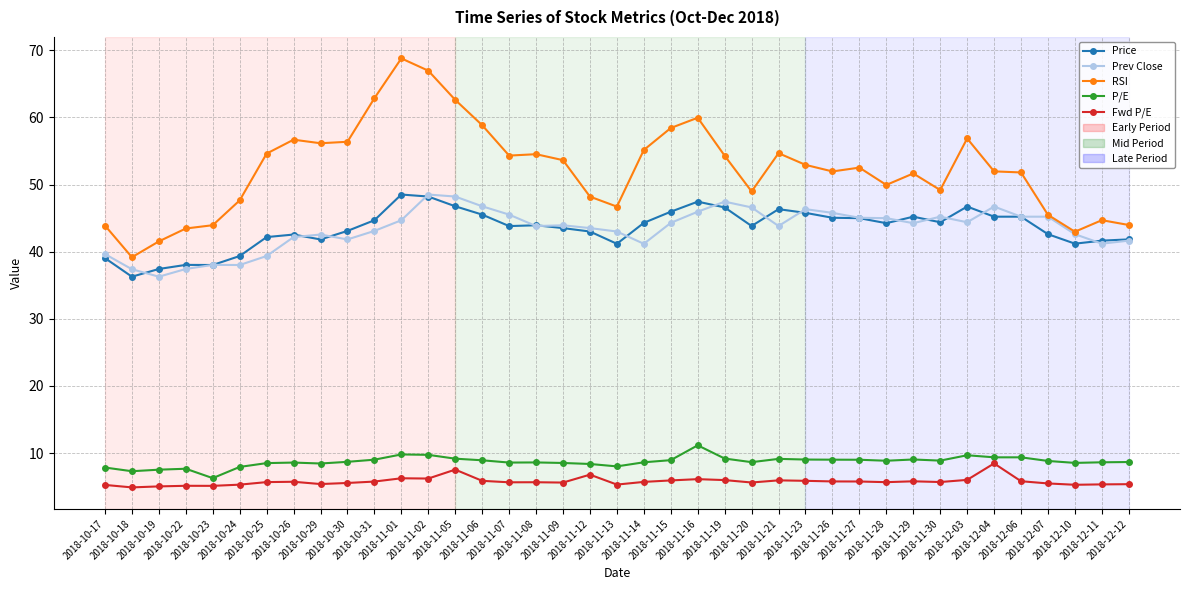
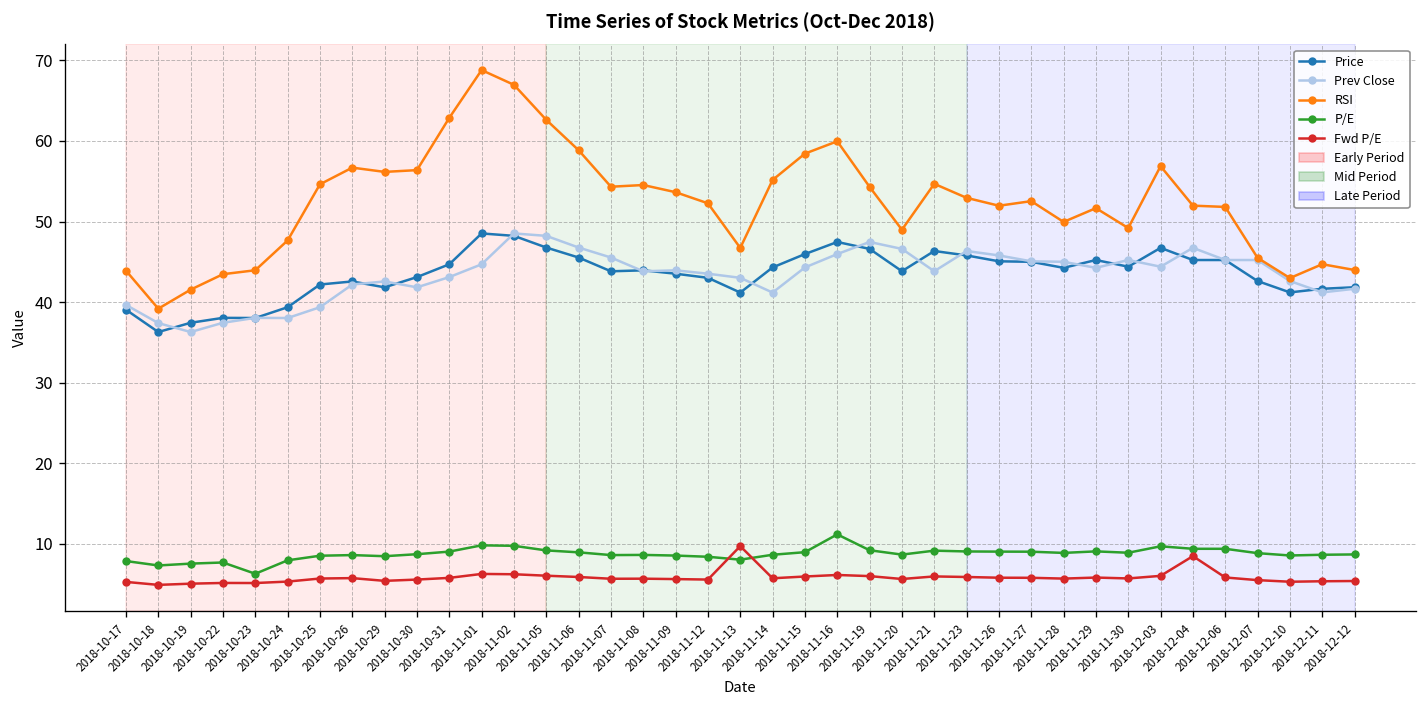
Fwd P/E, 2018-11-05: 8 -> 6
RSI, 2018-11-12: 48 -> 52
Fwd P/E, 2018-11-12: 7 -> 6
Fwd P/E, 2018-11-13: 5 -> 10
